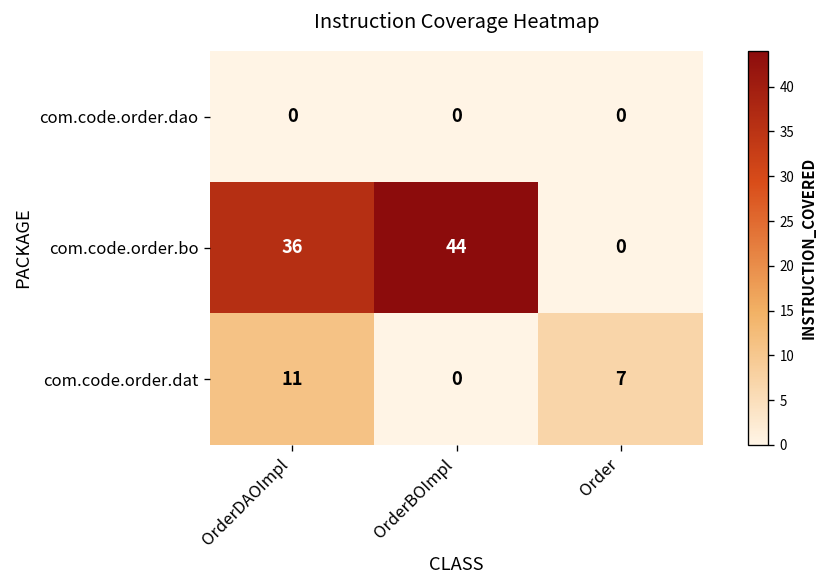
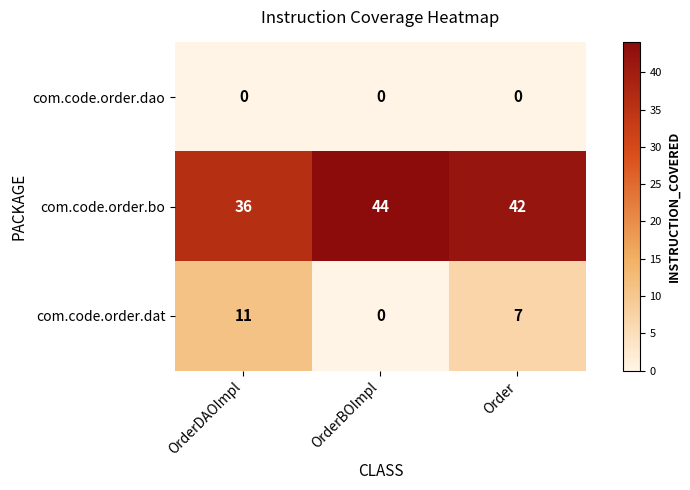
com.code.order.bo, Order: 0 -> 42
